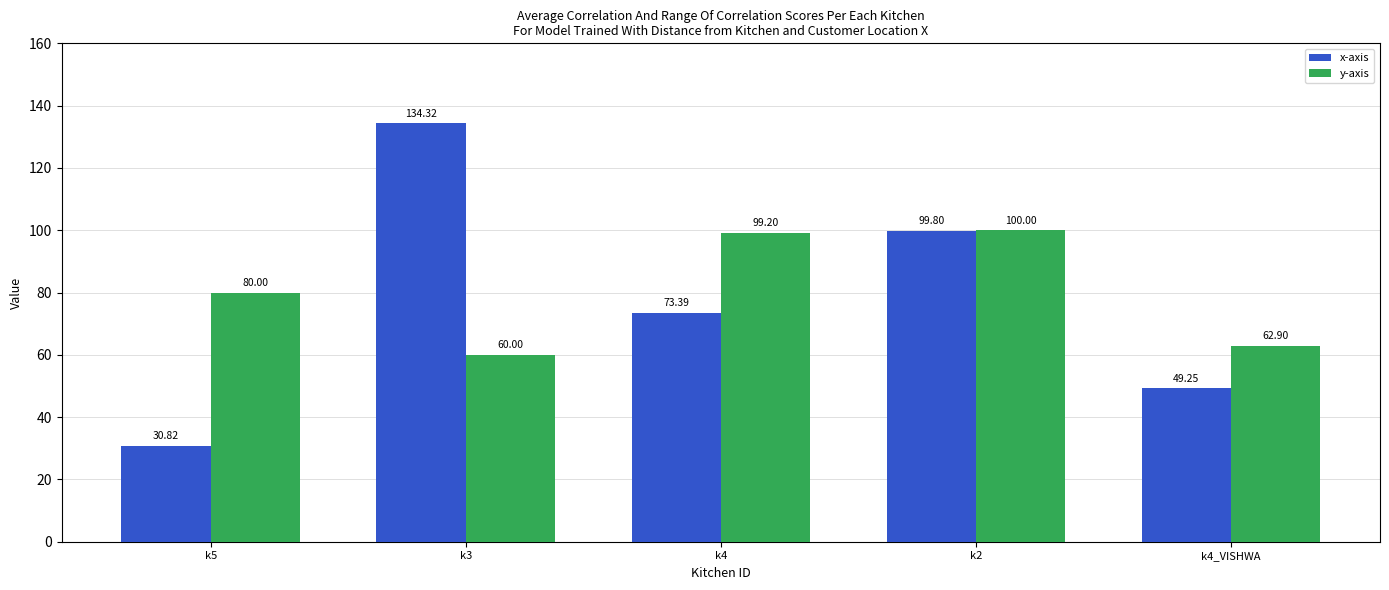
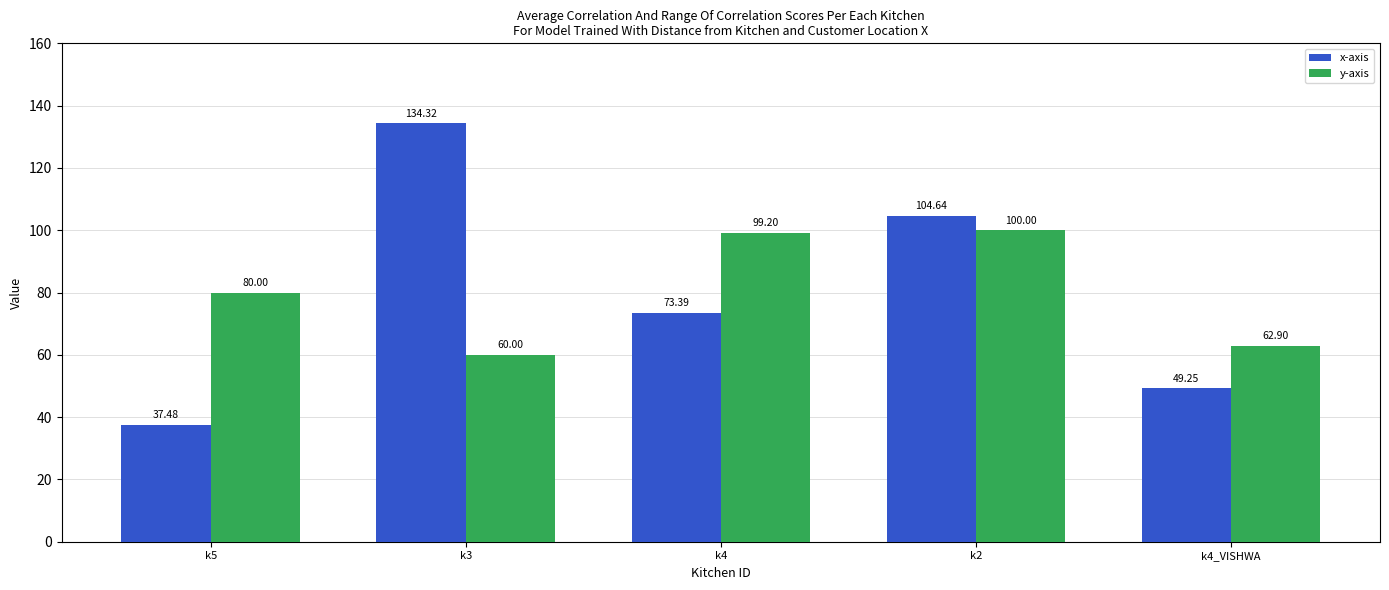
x-axis, k5: 30.82 -> 37.48
x-axis, k2: 99.80 -> 104.64
